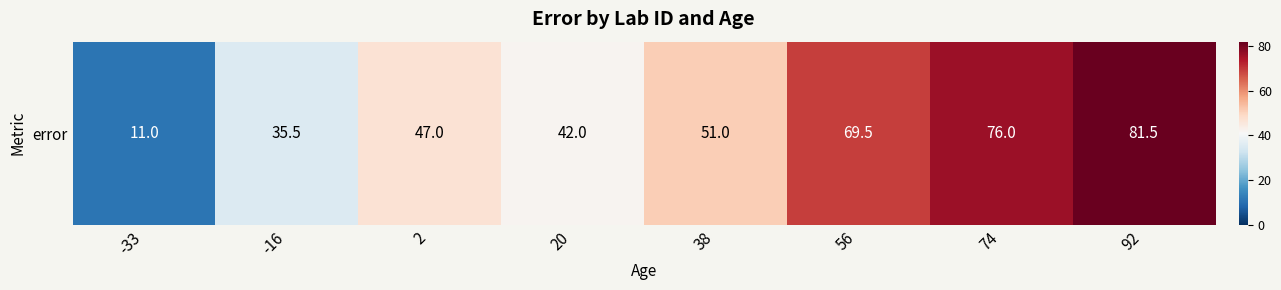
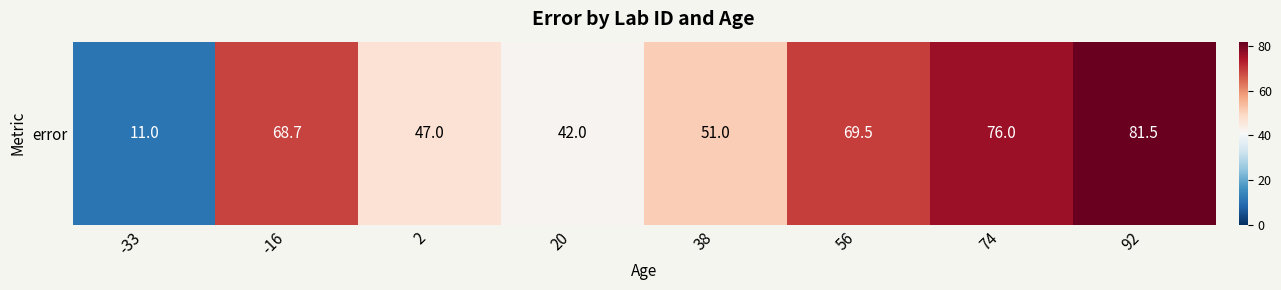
error, -16: 35.5 -> 68.7
